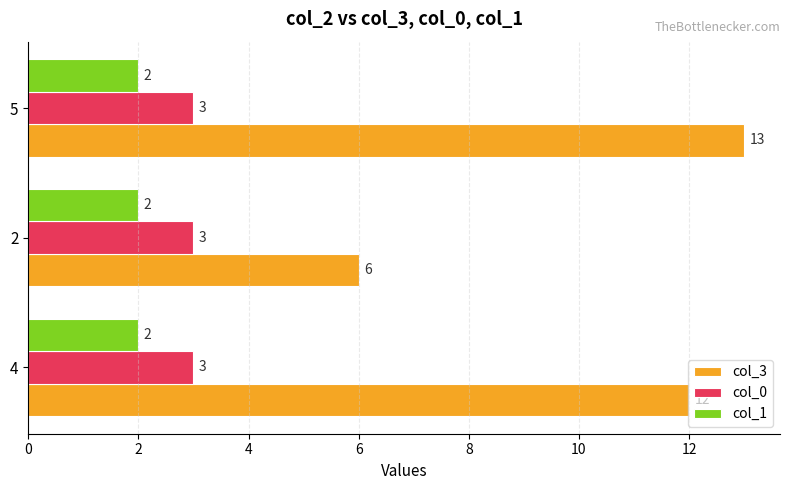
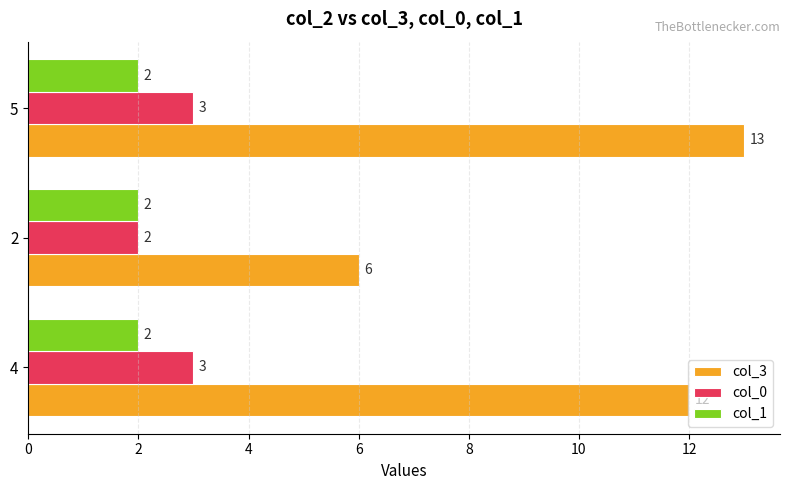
col_0, 2: 3 -> 2
